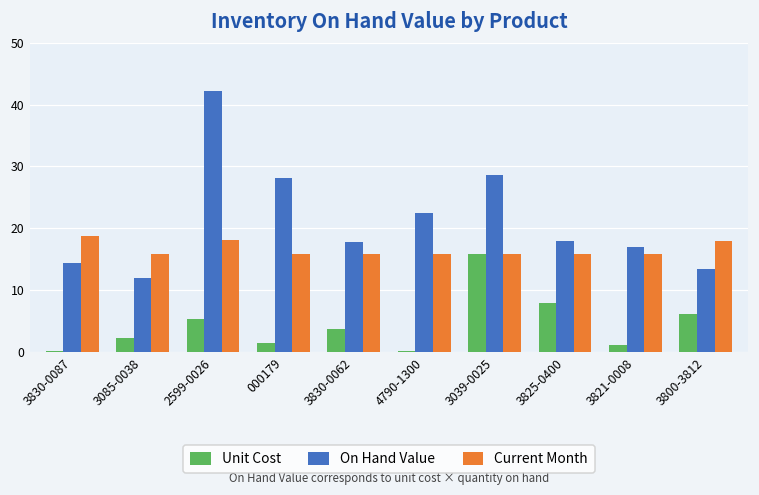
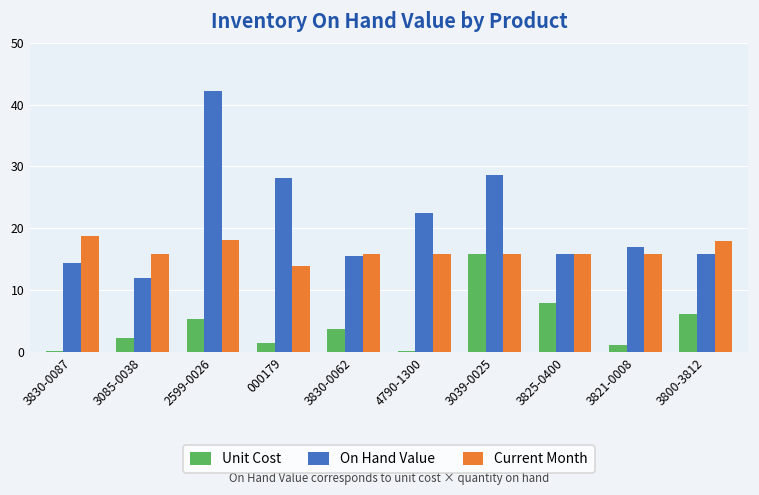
Current Month, 000179: 16 -> 14
On Hand Value, 3830-0062: 18 -> 15
On Hand Value, 3825-0400: 18 -> 16
On Hand Value, 3800-3812: 13 -> 16
